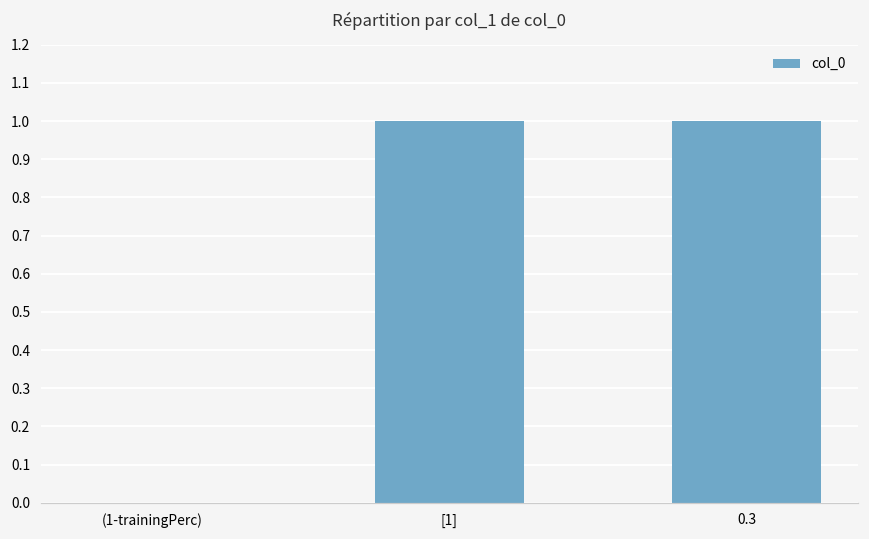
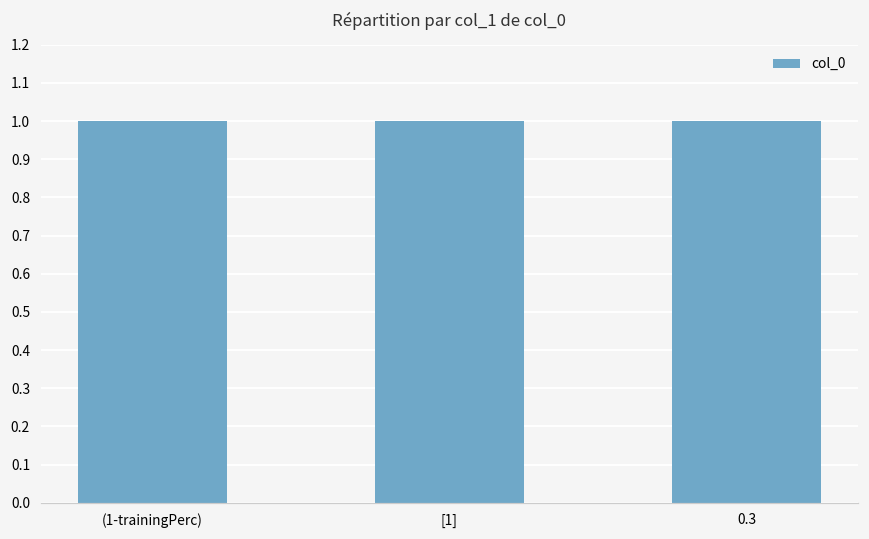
(1-trainingPerc): 0 -> 1
